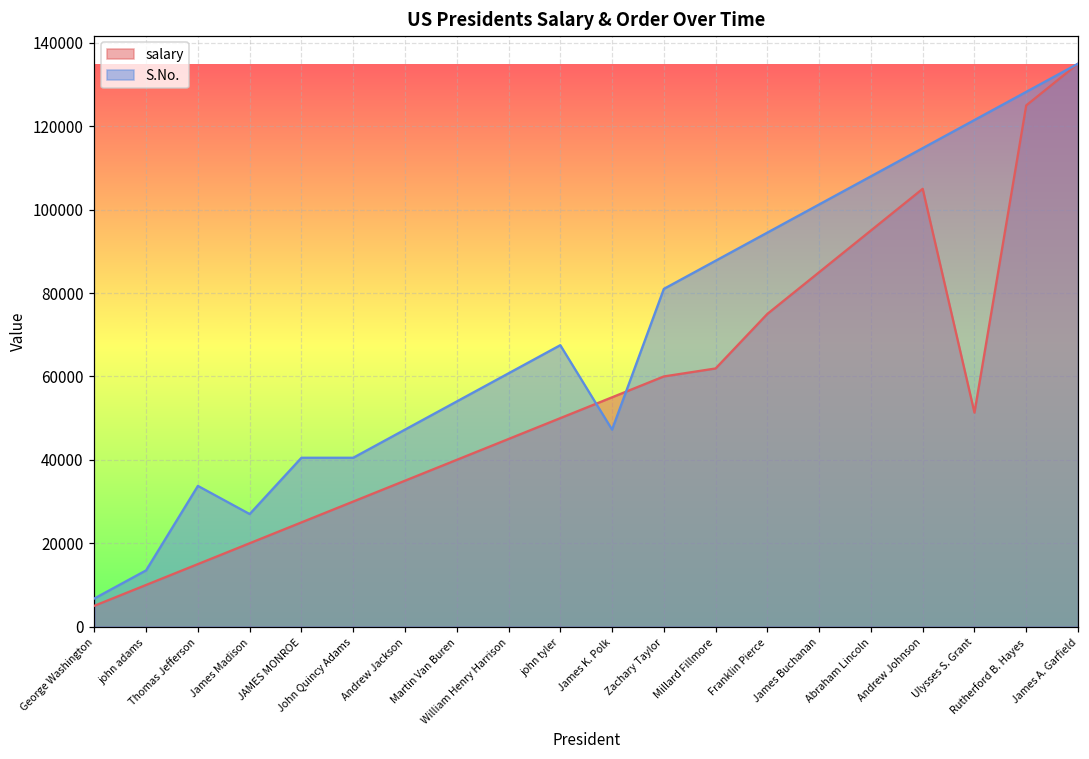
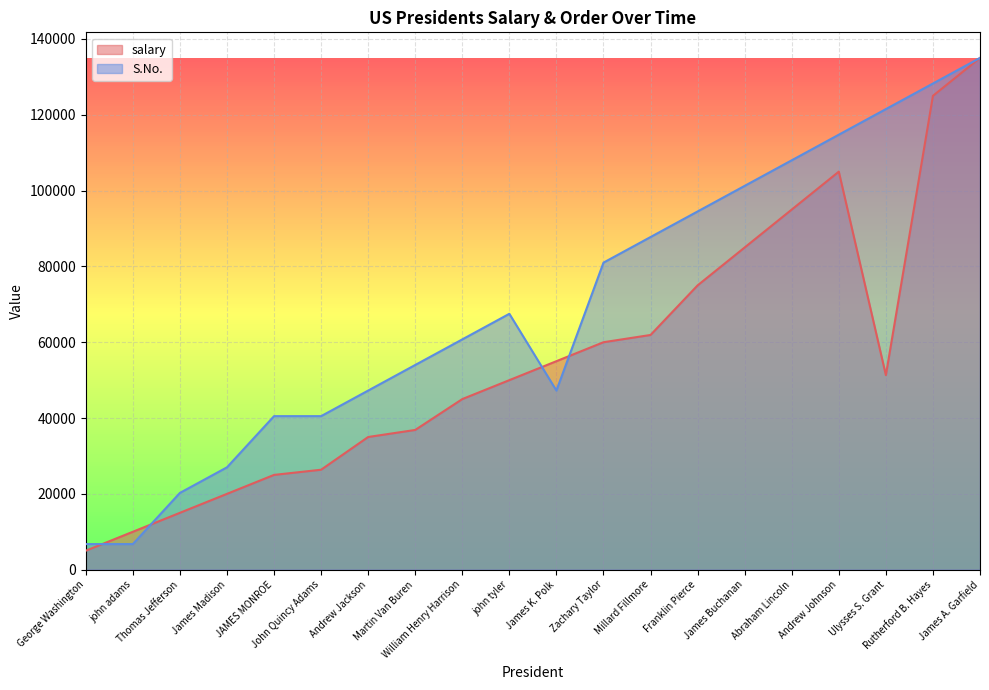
S.No., john adams: 14000 -> 7000
S.No., Thomas Jefferson: 34000 -> 20000
salary, John Quincy Adams: 30000 -> 26000
salary, Martin Van Buren: 40000 -> 37000
